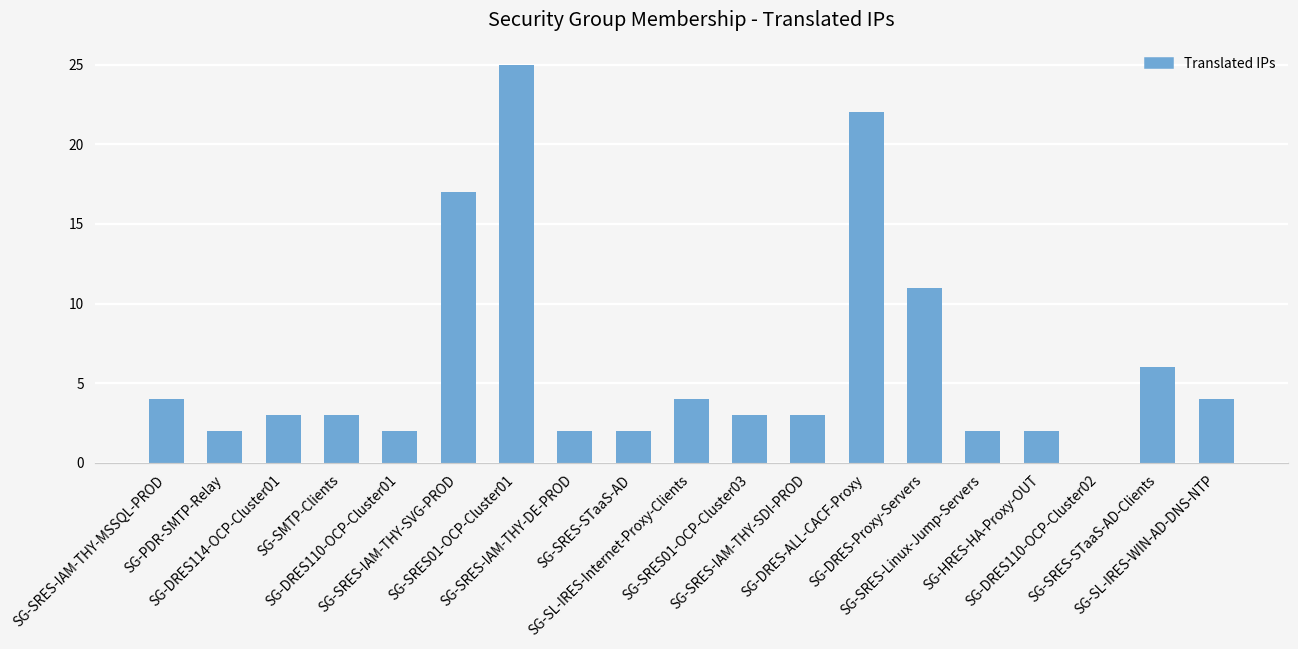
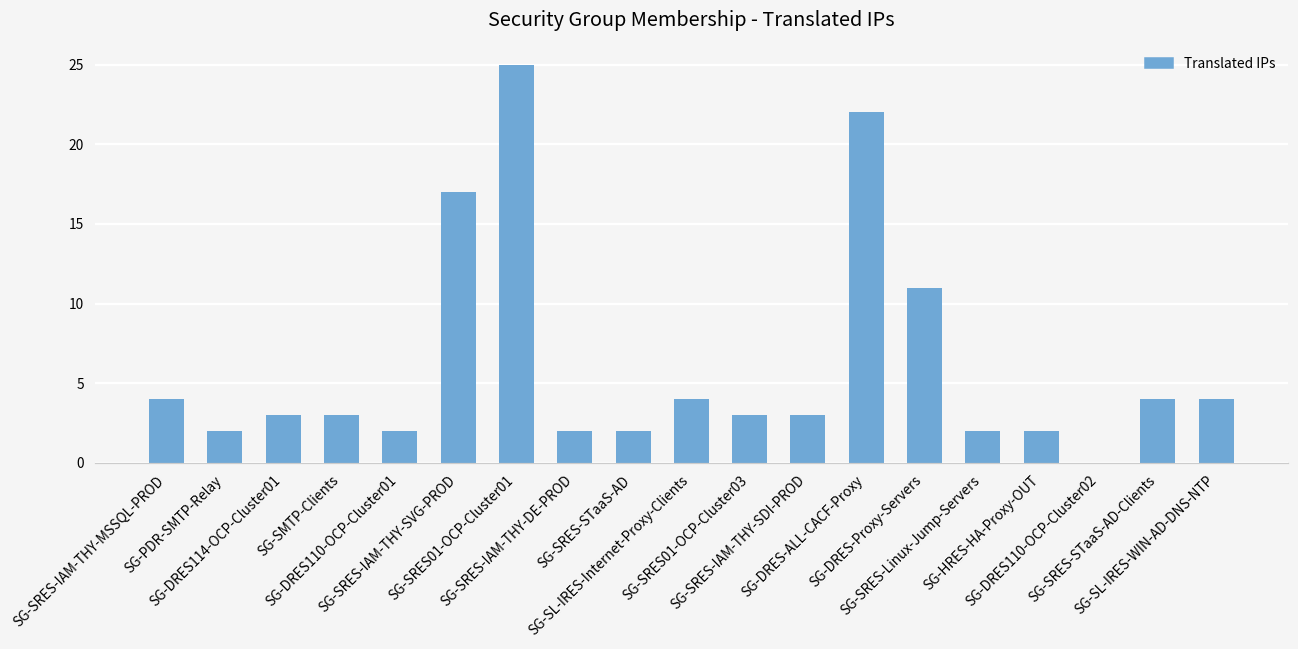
SG-SRES-STaaS-AD-Clients: 6 -> 4
